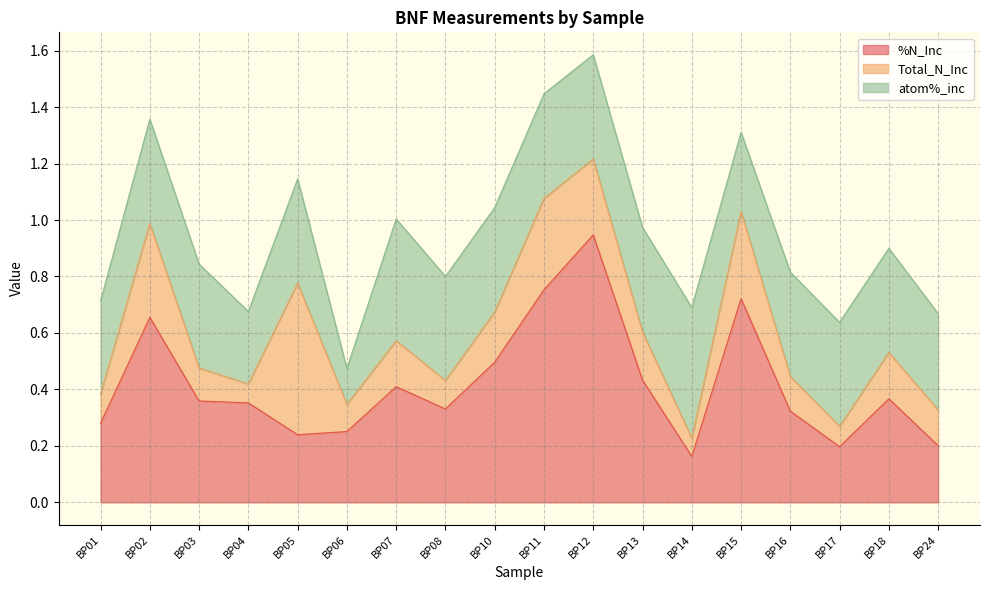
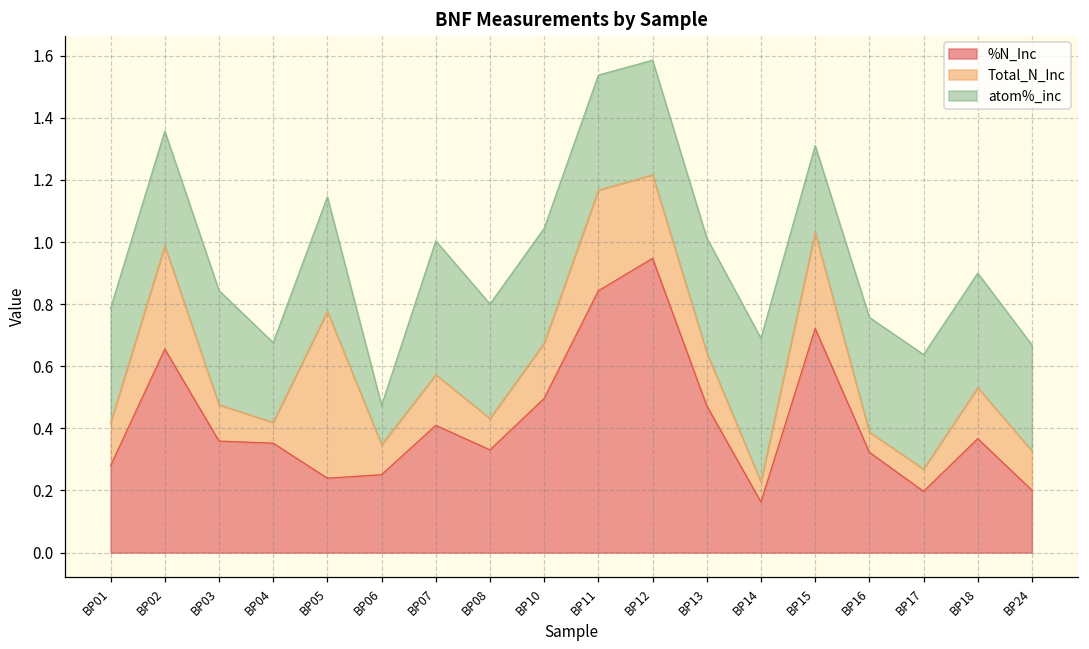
Total_N_Inc, BP01: 0.10 -> 0.14
atom%_inc, BP01: 0.33 -> 0.37
%N_Inc, BP11: 0.75 -> 0.84
%N_Inc, BP13: 0.43 -> 0.47
Total_N_Inc, BP16: 0.12 -> 0.06
